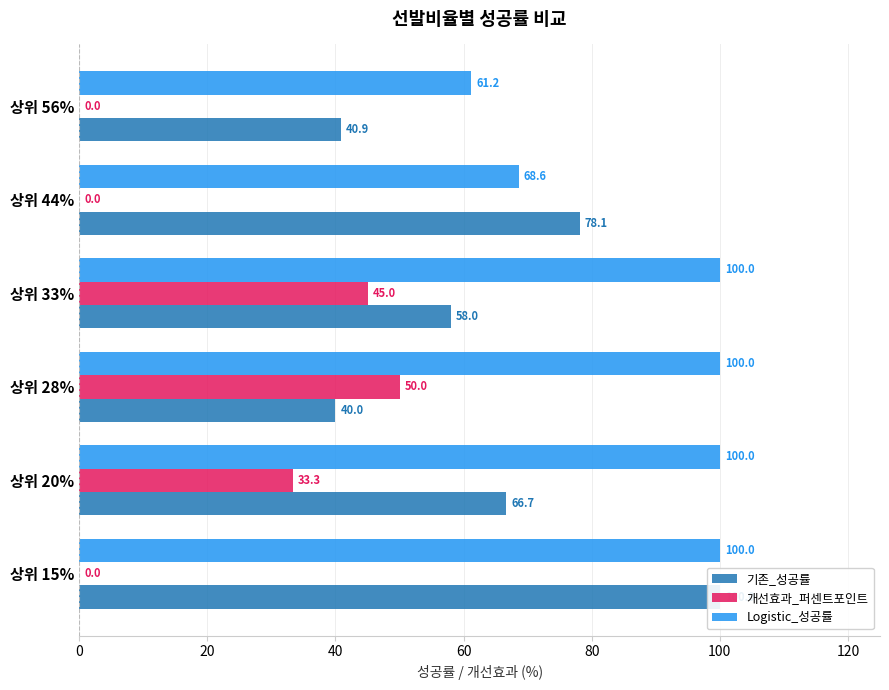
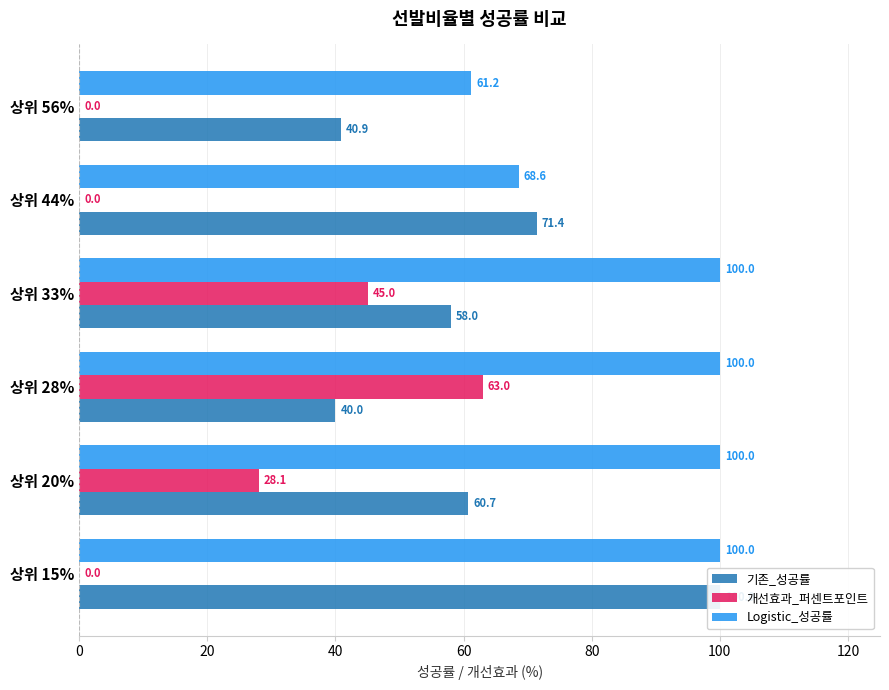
기존_성공률, 상위 44%: 78.1 -> 71.4
개선효과_퍼센트포인트, 상위 28%: 50.0 -> 63.0
개선효과_퍼센트포인트, 상위 20%: 33.3 -> 28.1
기존_성공률, 상위 20%: 66.7 -> 60.7
